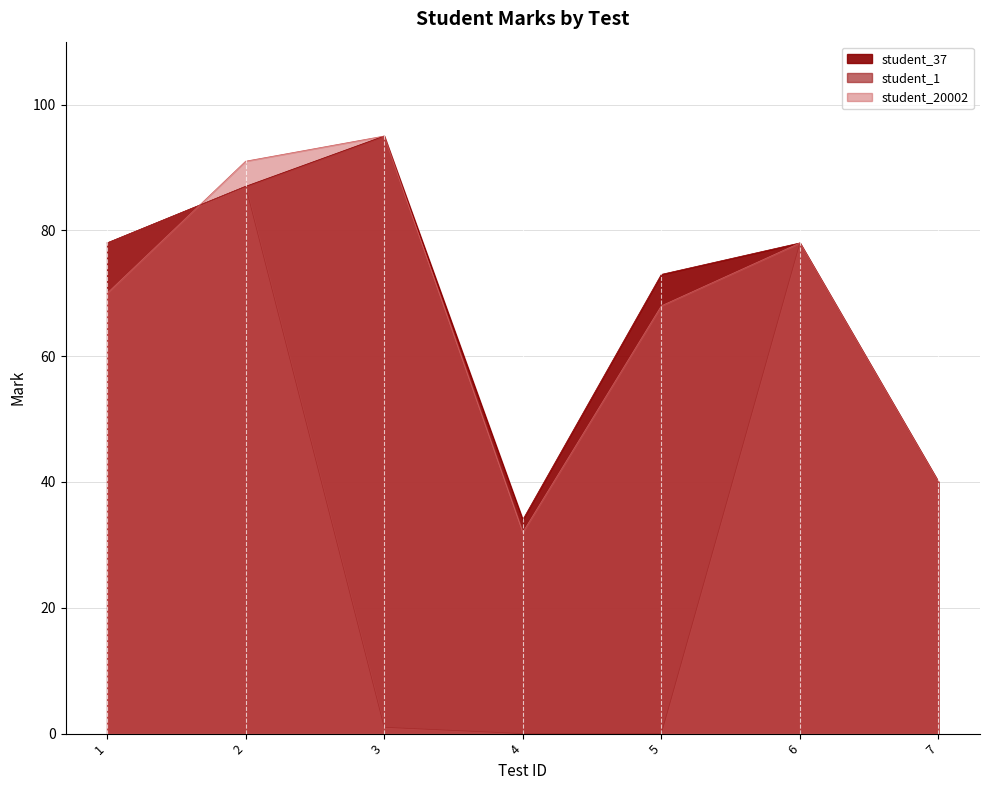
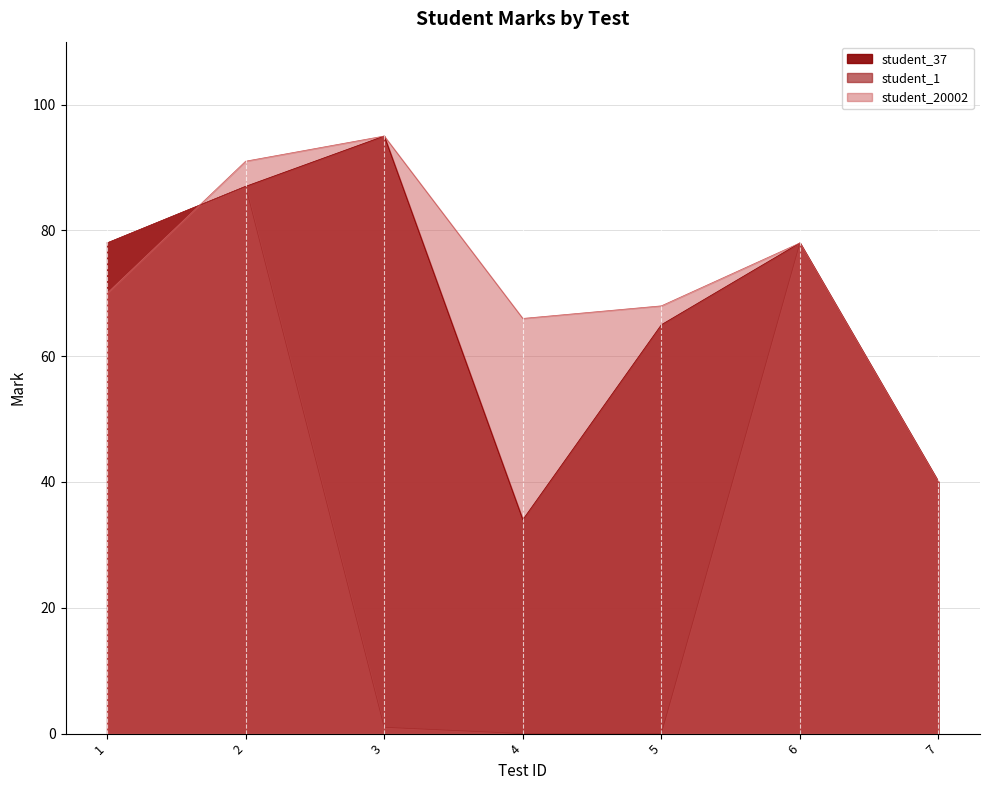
student_20002, 4: 32 -> 66
student_37, 5: 73 -> 65
